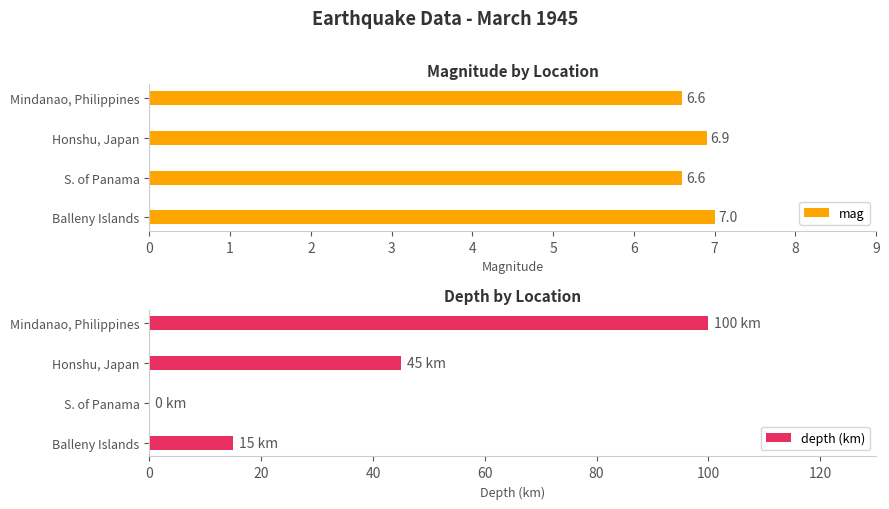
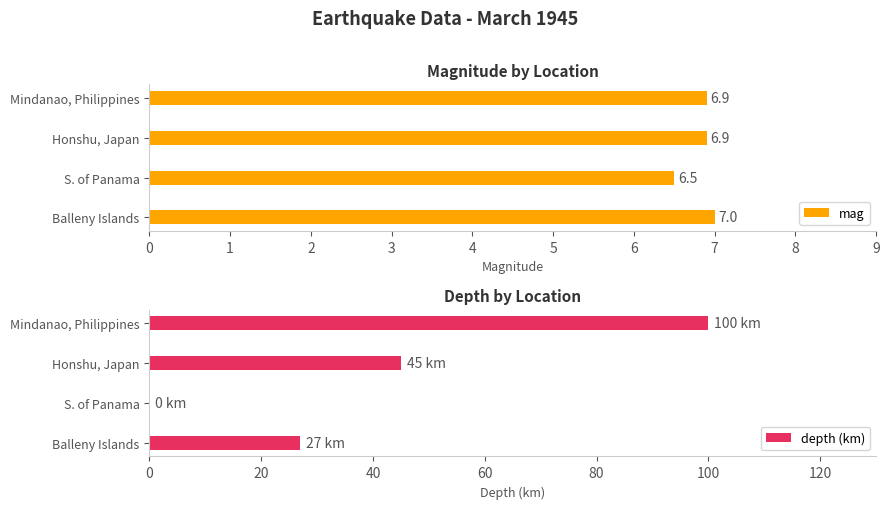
Magnitude by Location, Mindanao, Philippines: 6.6 -> 6.9
Magnitude by Location, S. of Panama: 6.6 -> 6.5
Depth by Location, Balleny Islands: 15 -> 27
